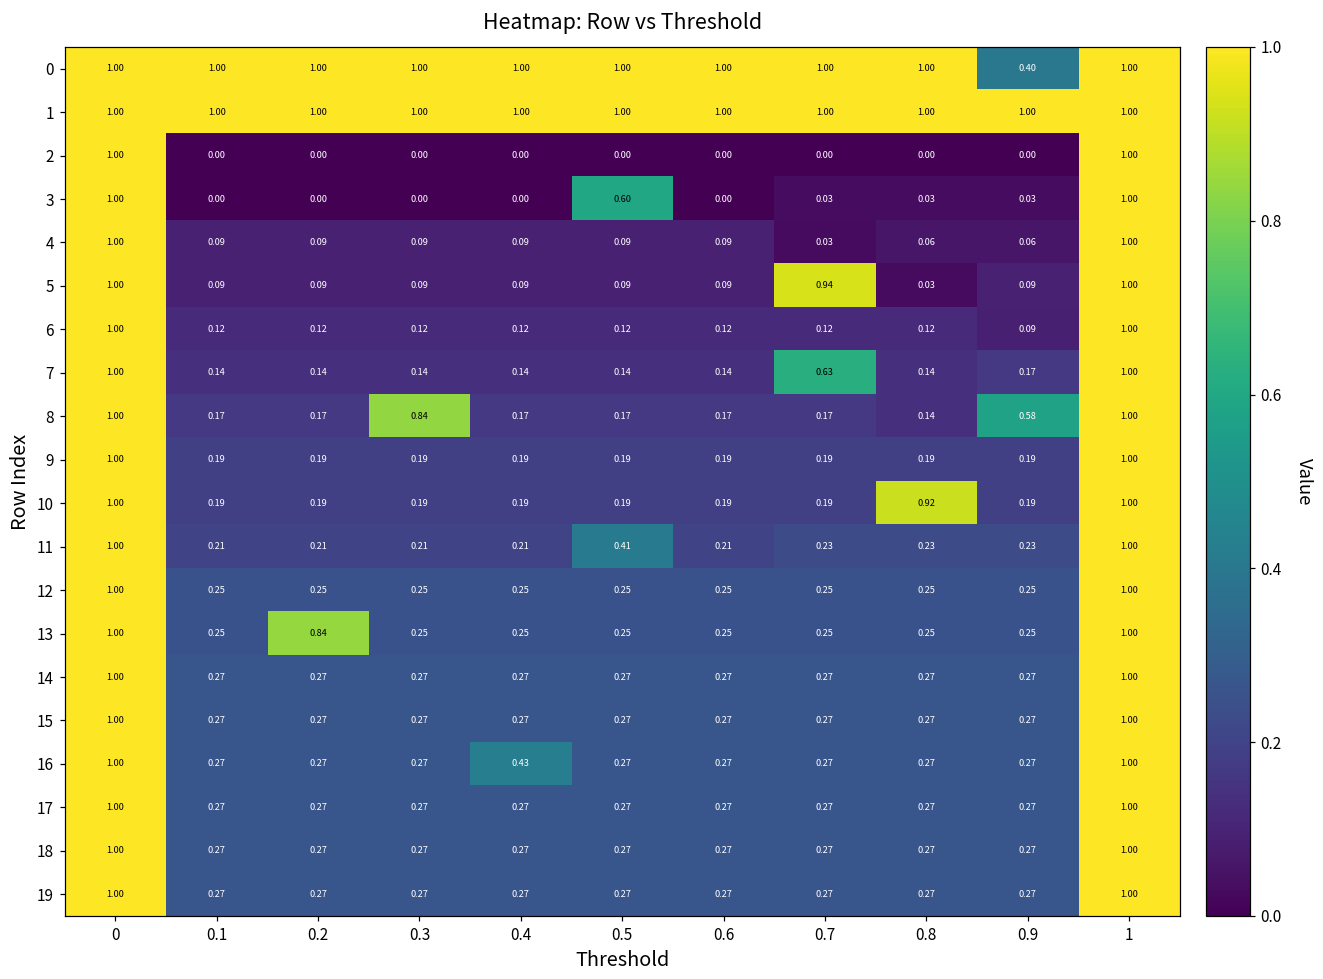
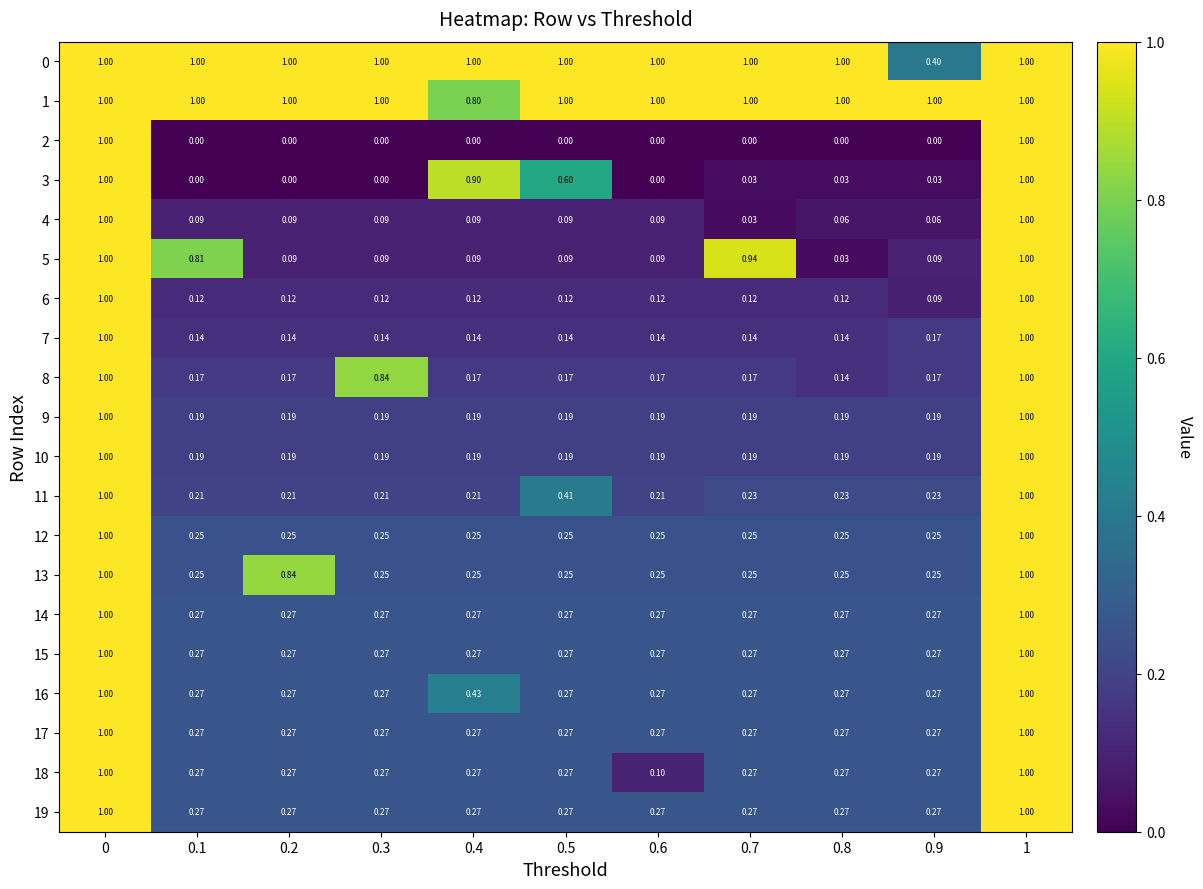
1, 0.4: 1.00 -> 0.80
3, 0.4: 0.00 -> 0.90
5, 0.1: 0.09 -> 0.81
7, 0.7: 0.63 -> 0.14
8, 0.9: 0.58 -> 0.17
10, 0.8: 0.92 -> 0.19
18, 0.6: 0.27 -> 0.10
